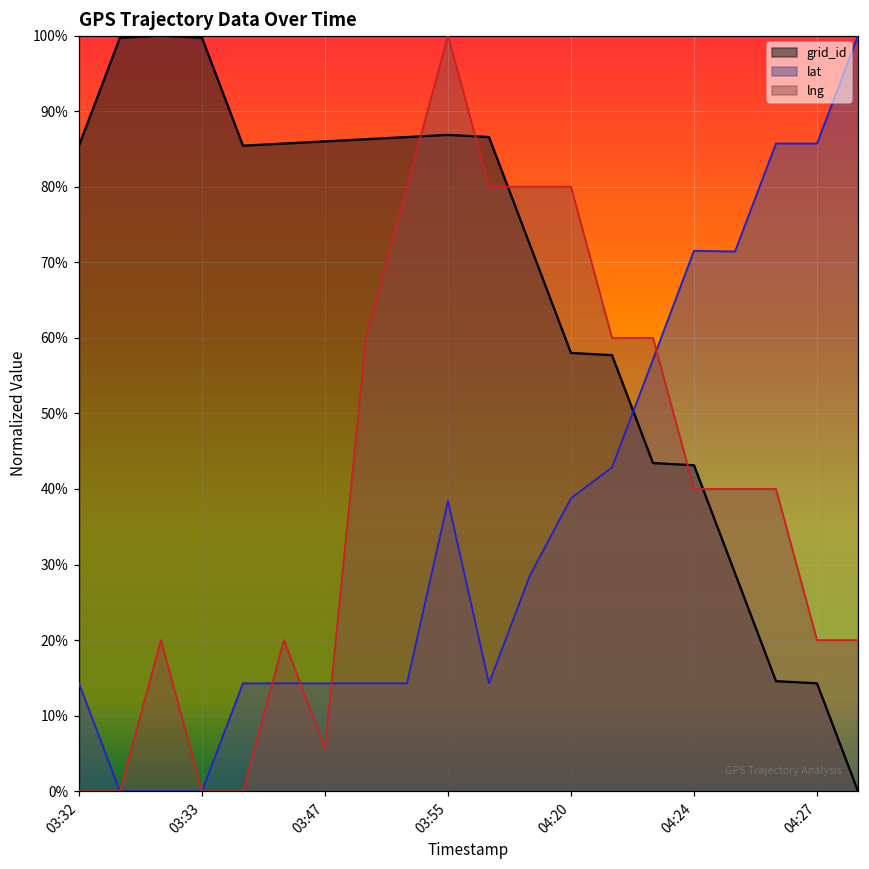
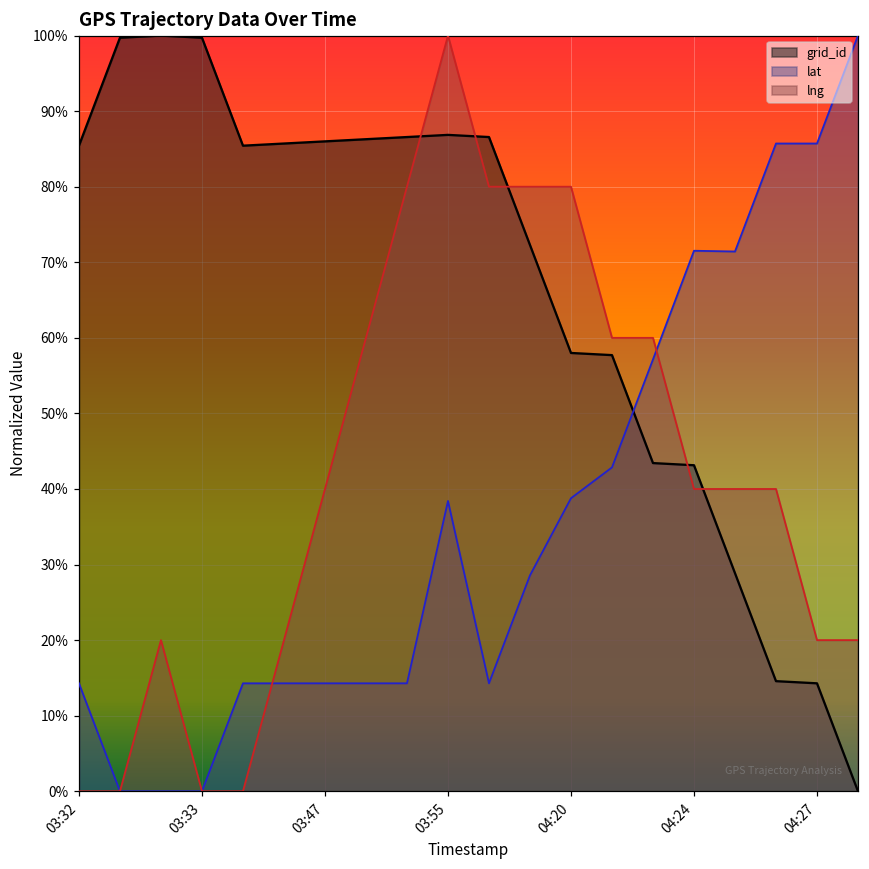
lng, 03:47: 6% -> 40%
